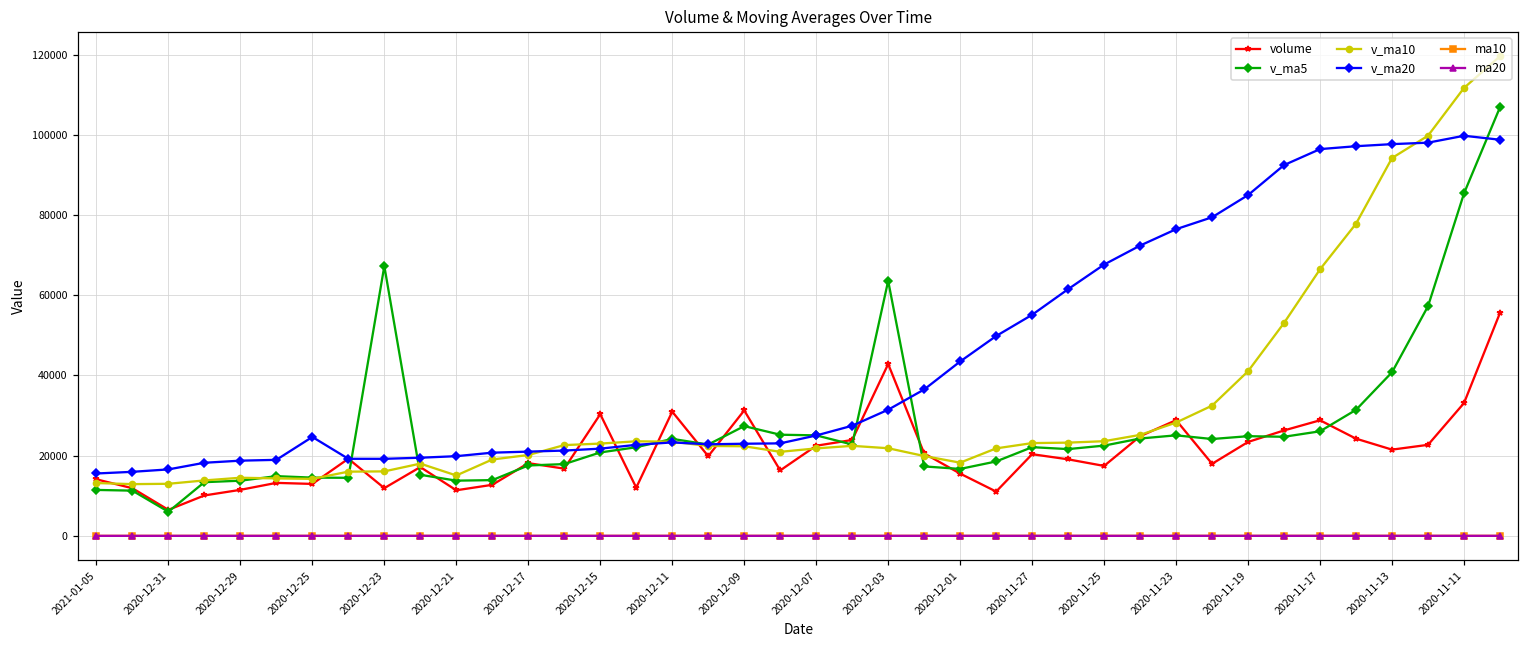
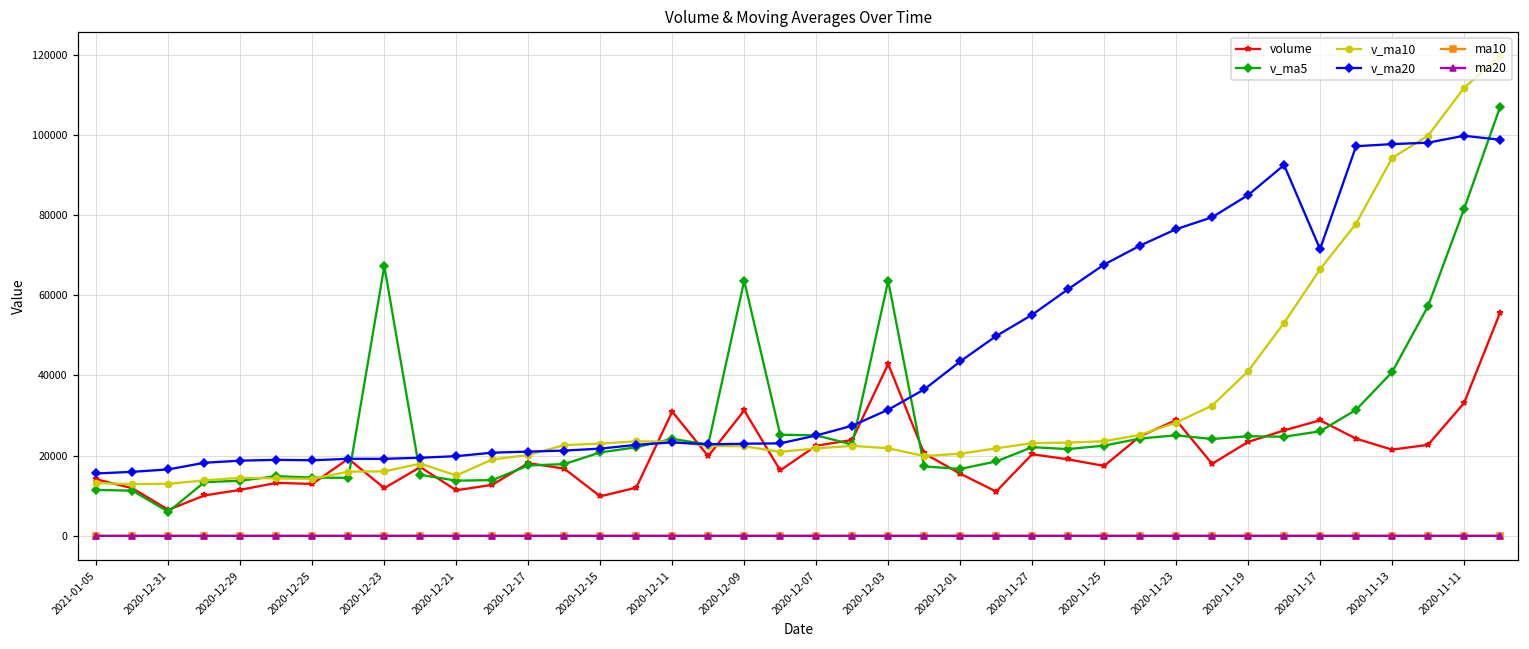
v_ma20, 2020-12-25: 25000 -> 19000
volume, 2020-12-15: 30000 -> 10000
v_ma5, 2020-12-09: 27000 -> 64000
v_ma10, 2020-12-01: 18000 -> 20000
v_ma20, 2020-11-17: 96000 -> 71000
v_ma5, 2020-11-11: 85000 -> 81000
